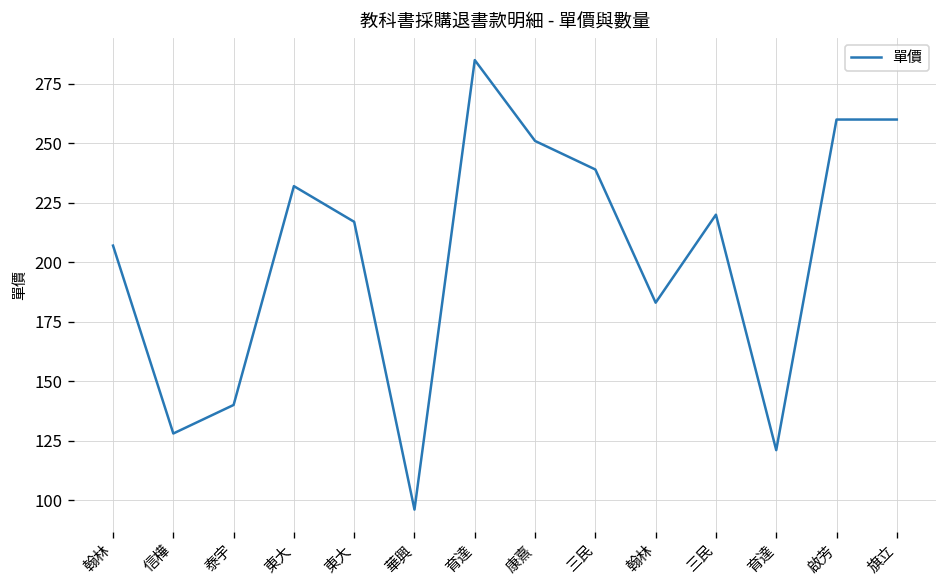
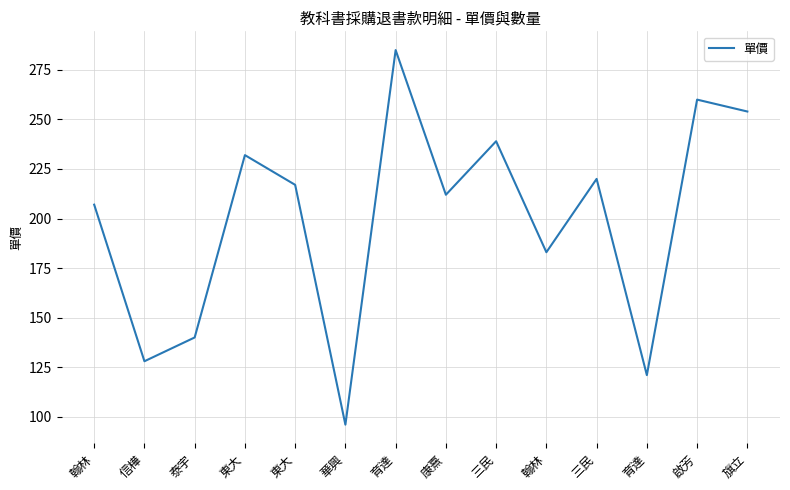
康熹: 251 -> 212
旗立: 260 -> 254
